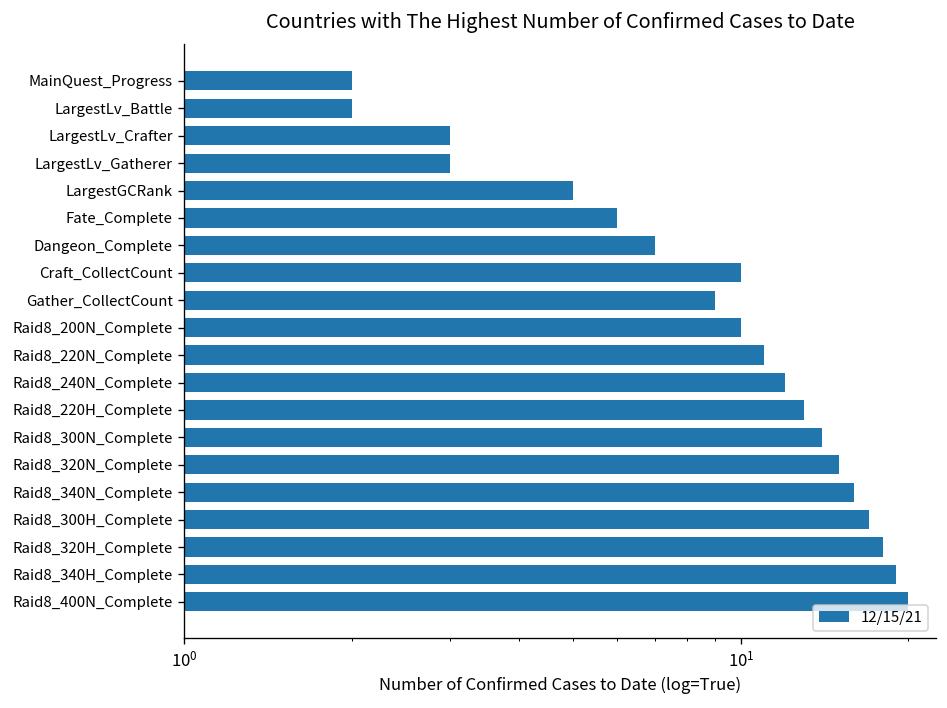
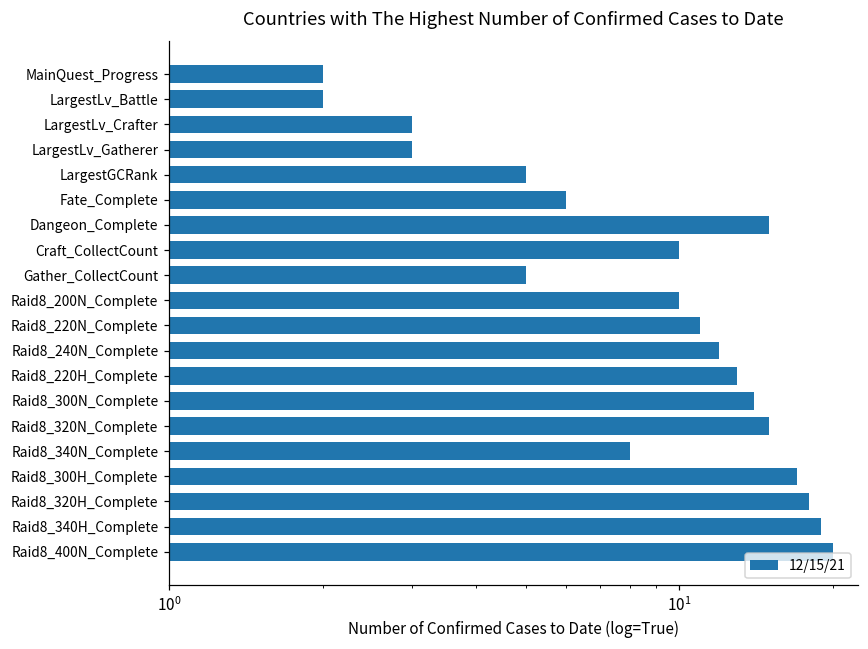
Dangeon_Complete: 7 -> 15
Gather_CollectCount: 9 -> 5
Raid8_340N_Complete: 16 -> 8
